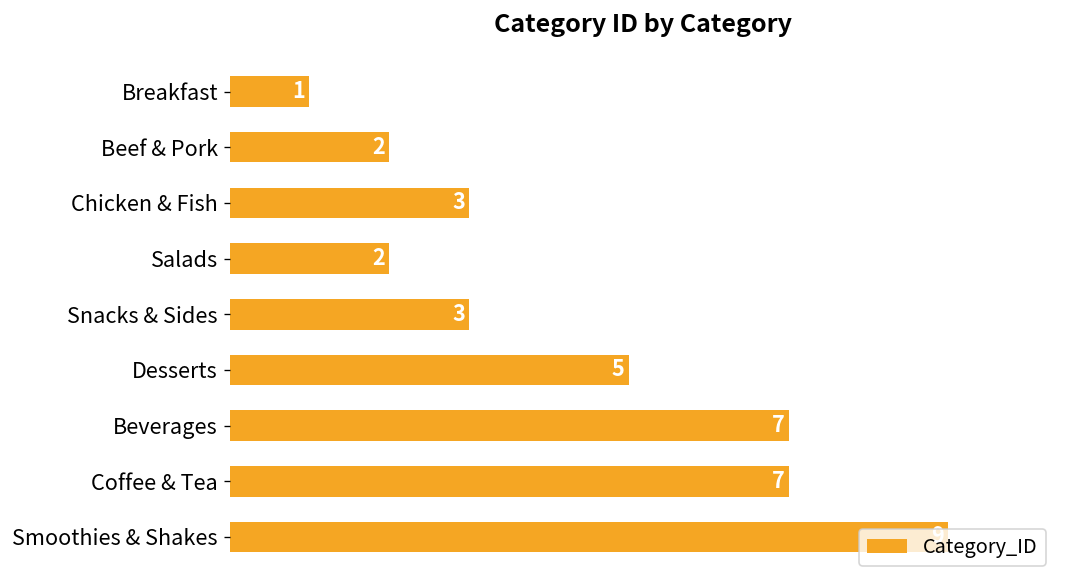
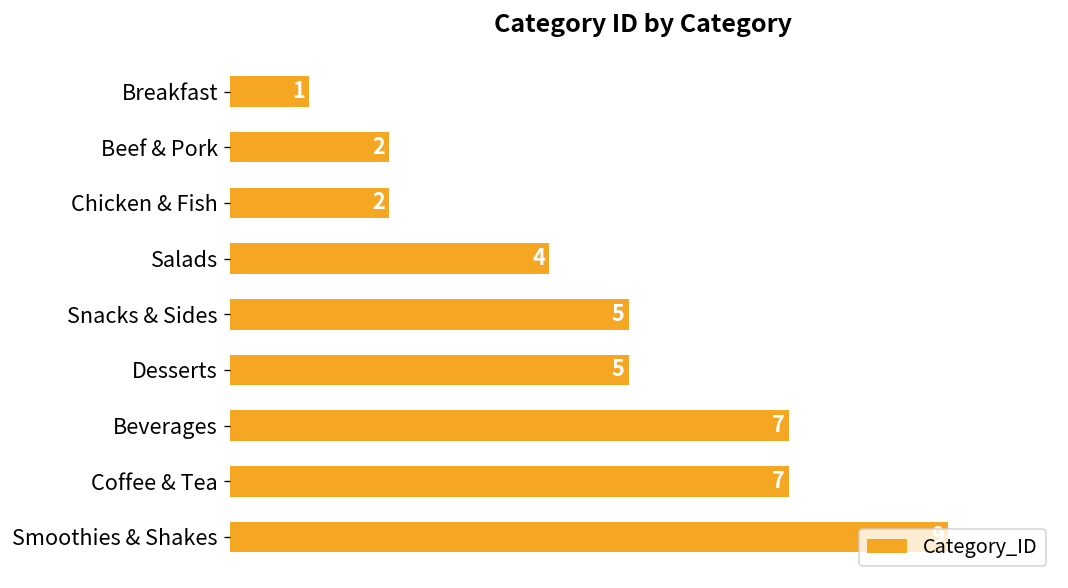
Chicken & Fish: 3 -> 2
Salads: 2 -> 4
Snacks & Sides: 3 -> 5
